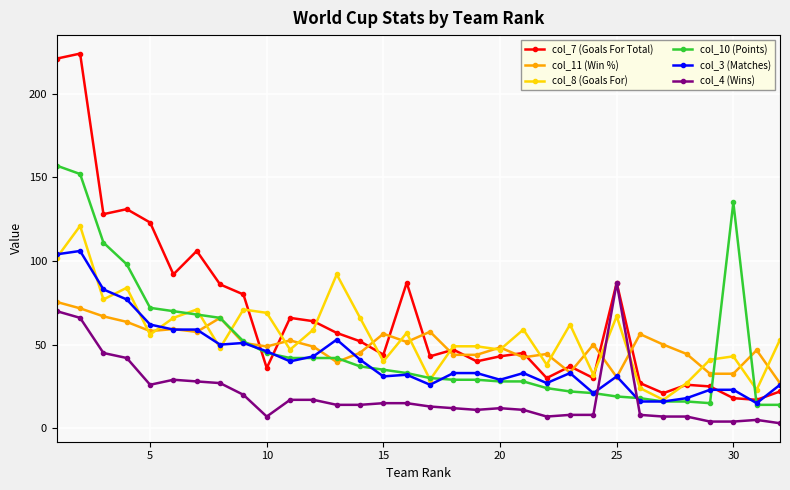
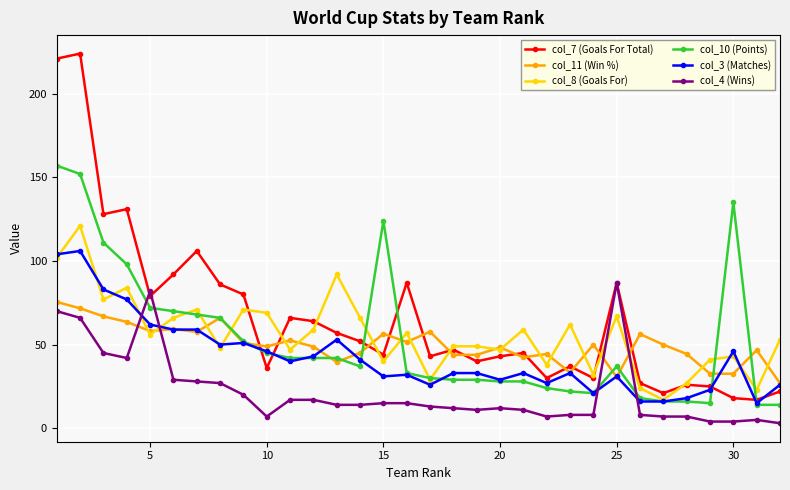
col_7 (Goals For Total), 5: 123 -> 79
col_4 (Wins), 5: 26 -> 82
col_10 (Points), 15: 35 -> 124
col_10 (Points), 25: 19 -> 37
col_3 (Matches), 30: 23 -> 46
